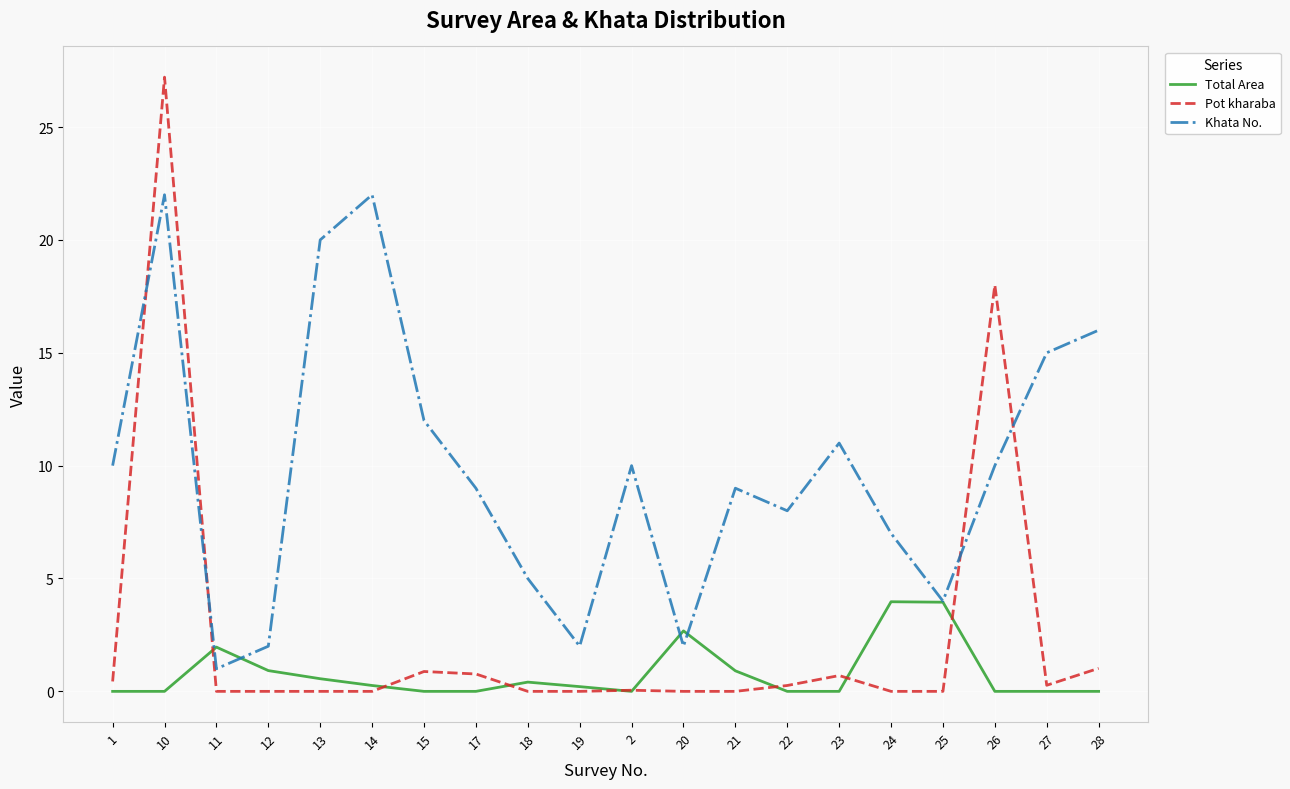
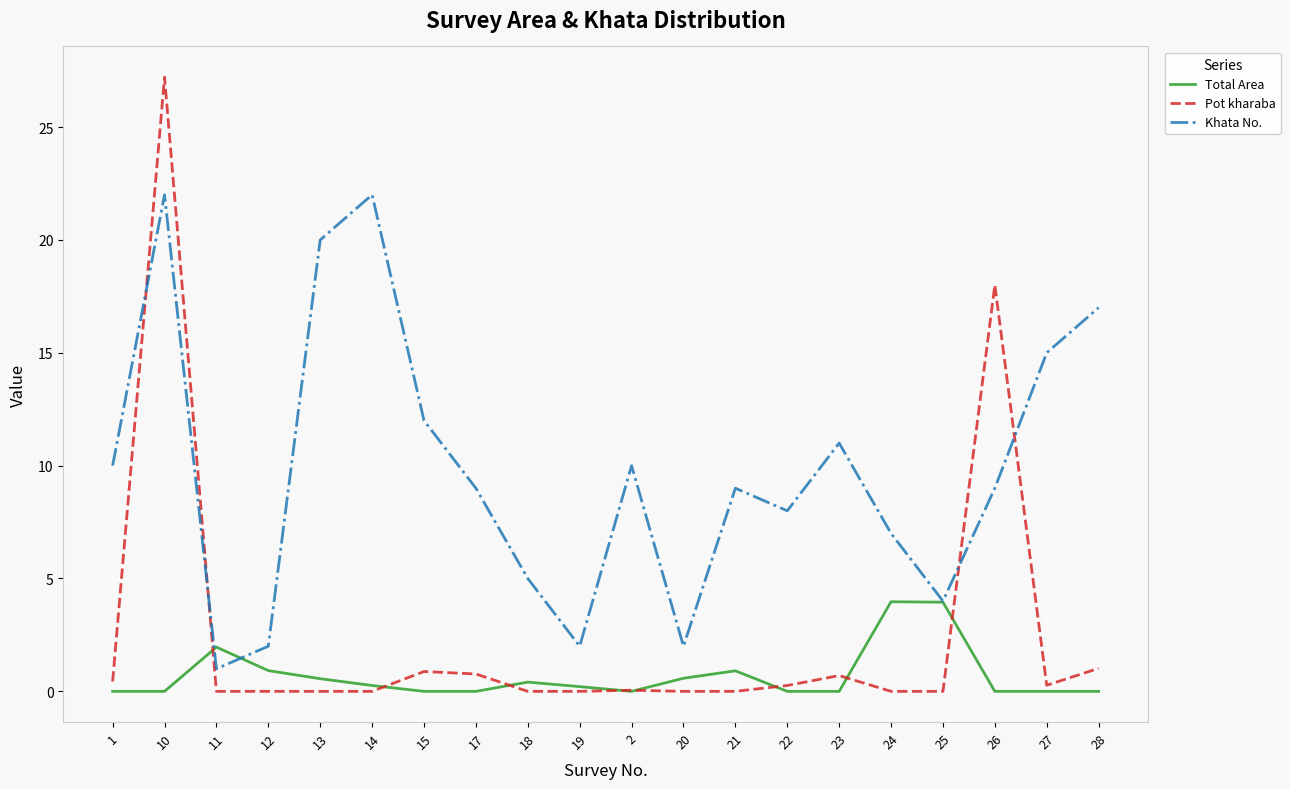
Total Area, 20: 2.7 -> 0.6
Khata No., 26: 10 -> 9
Khata No., 28: 16 -> 17
